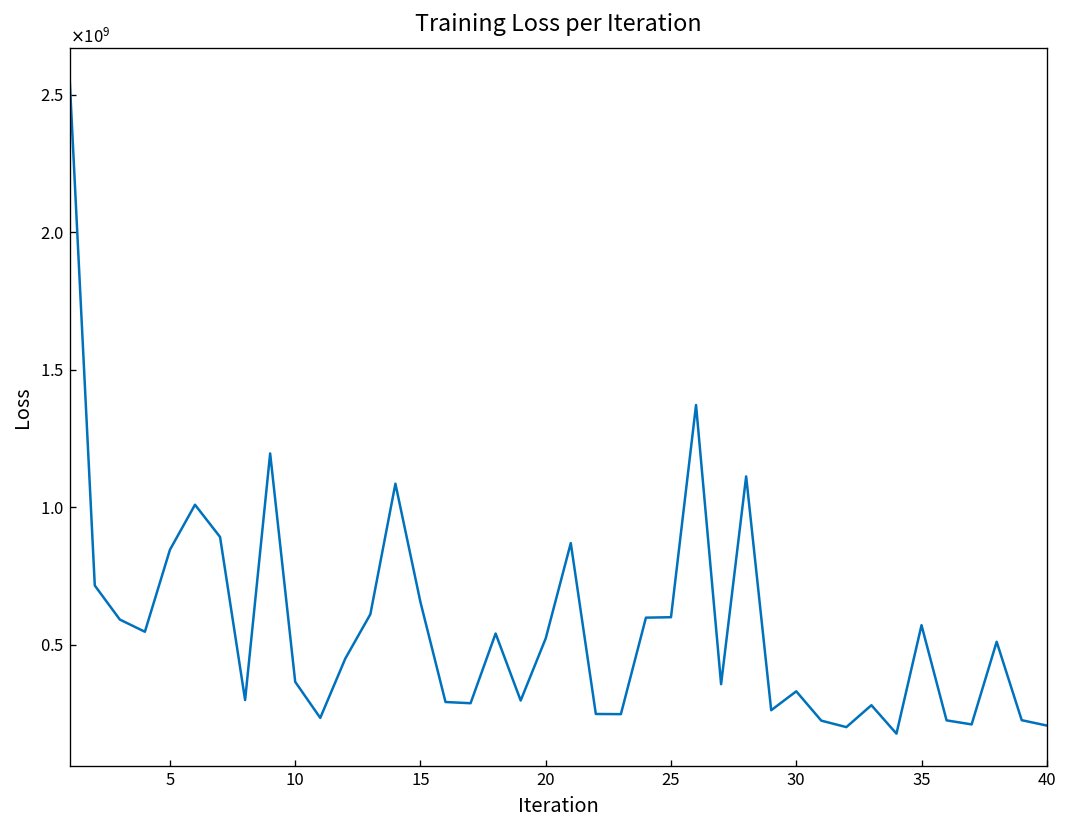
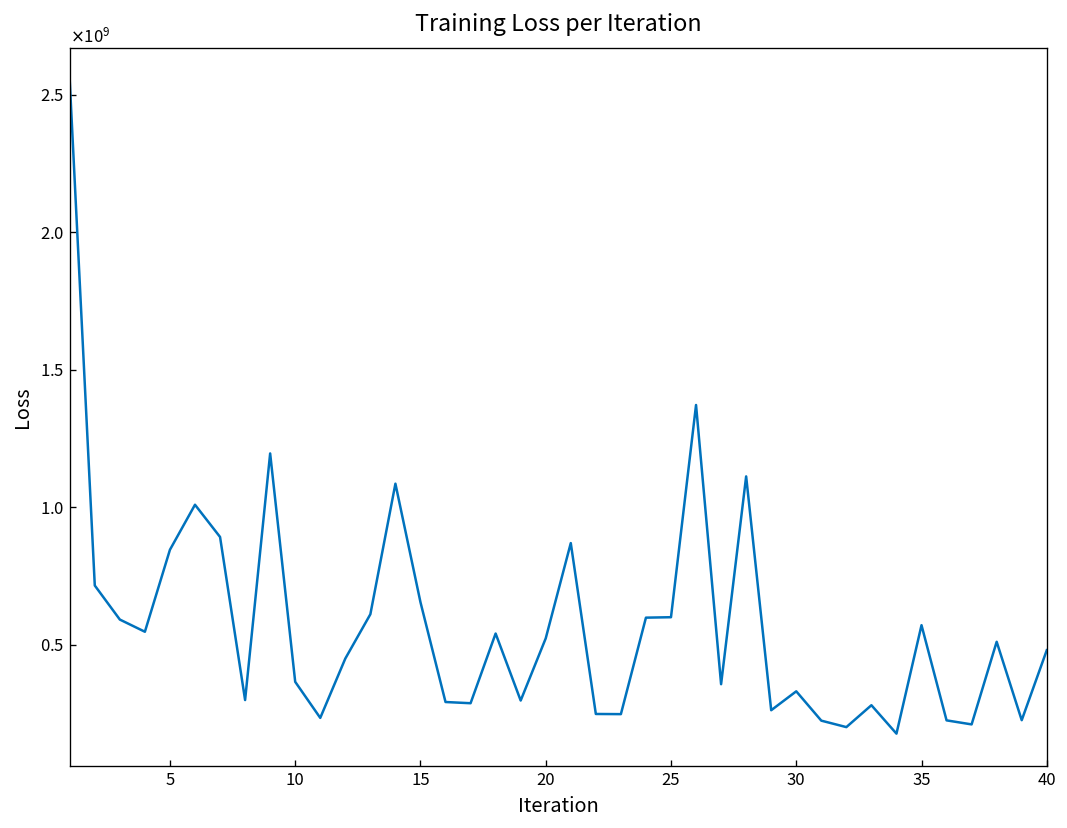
40: 210000000 -> 480000000
